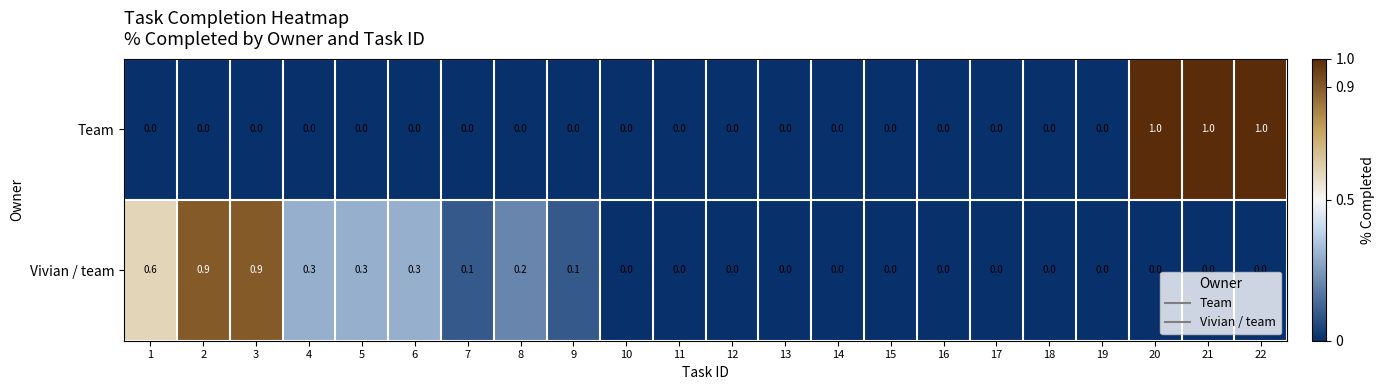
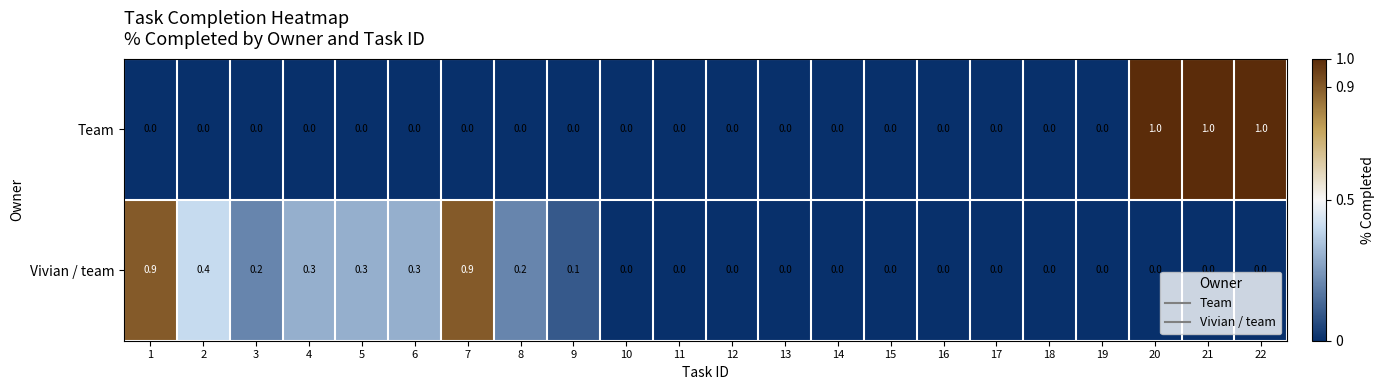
Vivian / team, 1: 0.6 -> 0.9
Vivian / team, 2: 0.9 -> 0.4
Vivian / team, 3: 0.9 -> 0.2
Vivian / team, 7: 0.1 -> 0.9
